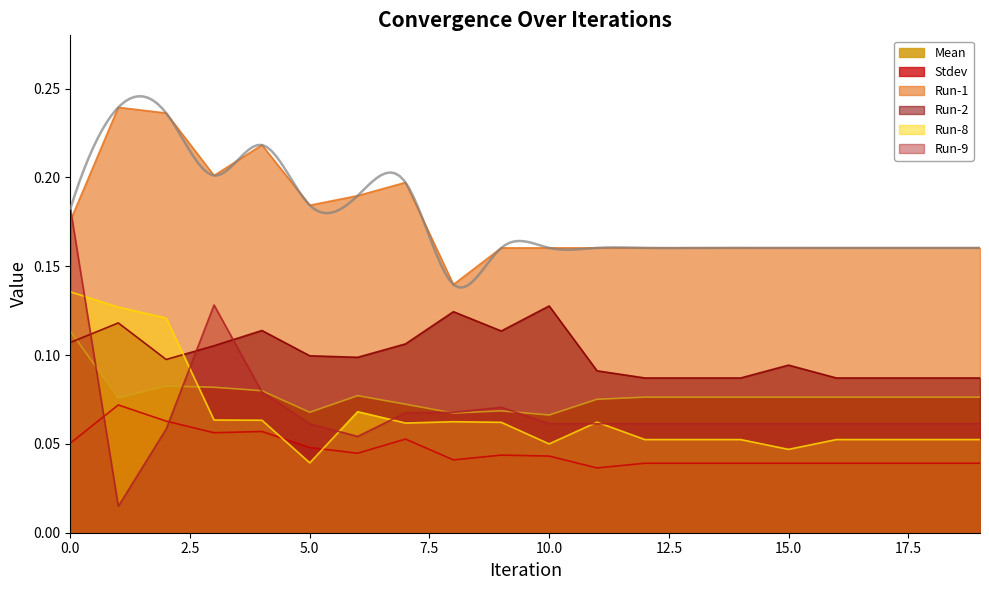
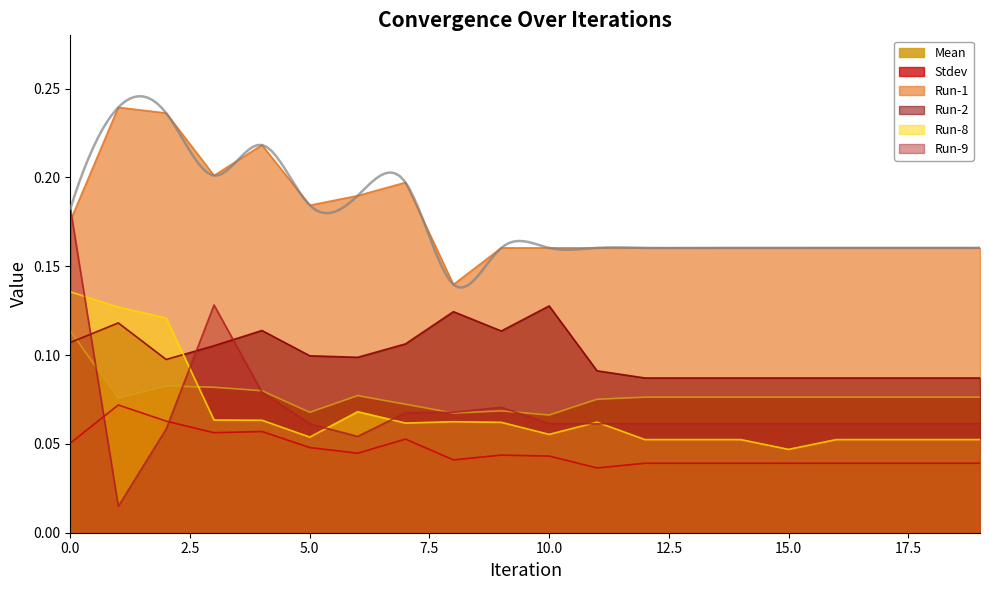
Run-8, 5.0: 0.039 -> 0.054
Run-8, 10.0: 0.050 -> 0.055
Run-2, 15.0: 0.094 -> 0.087
